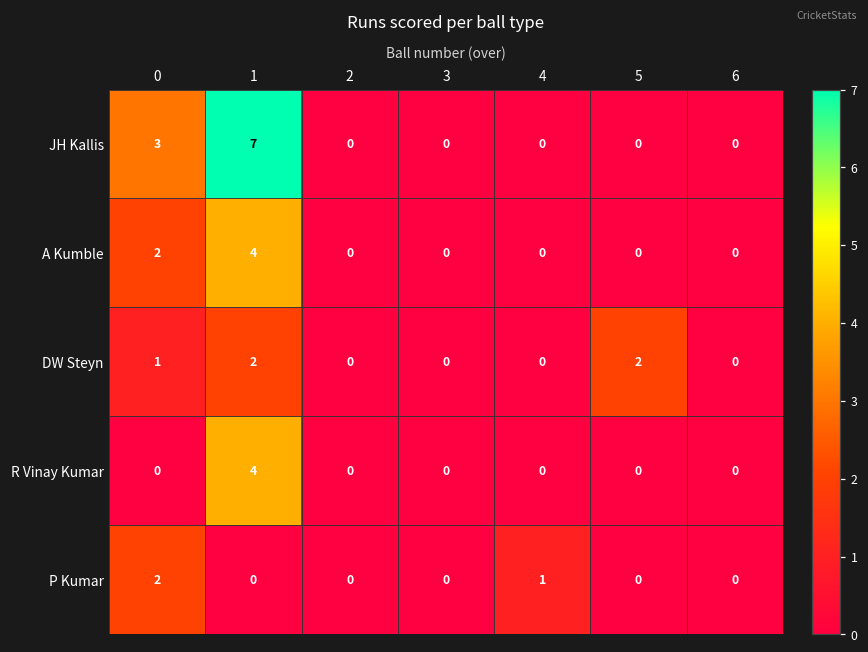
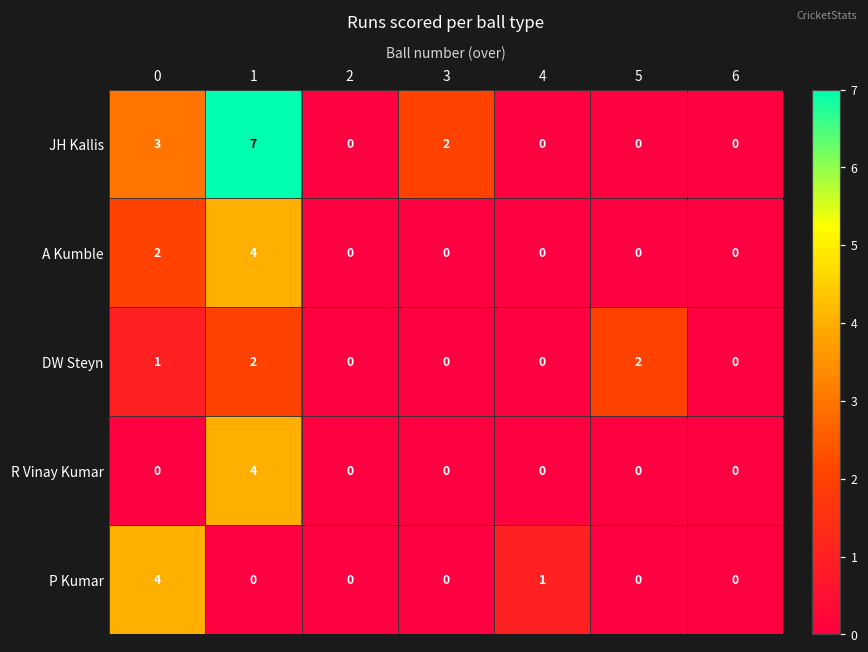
JH Kallis, 3: 0 -> 2
P Kumar, 0: 2 -> 4
